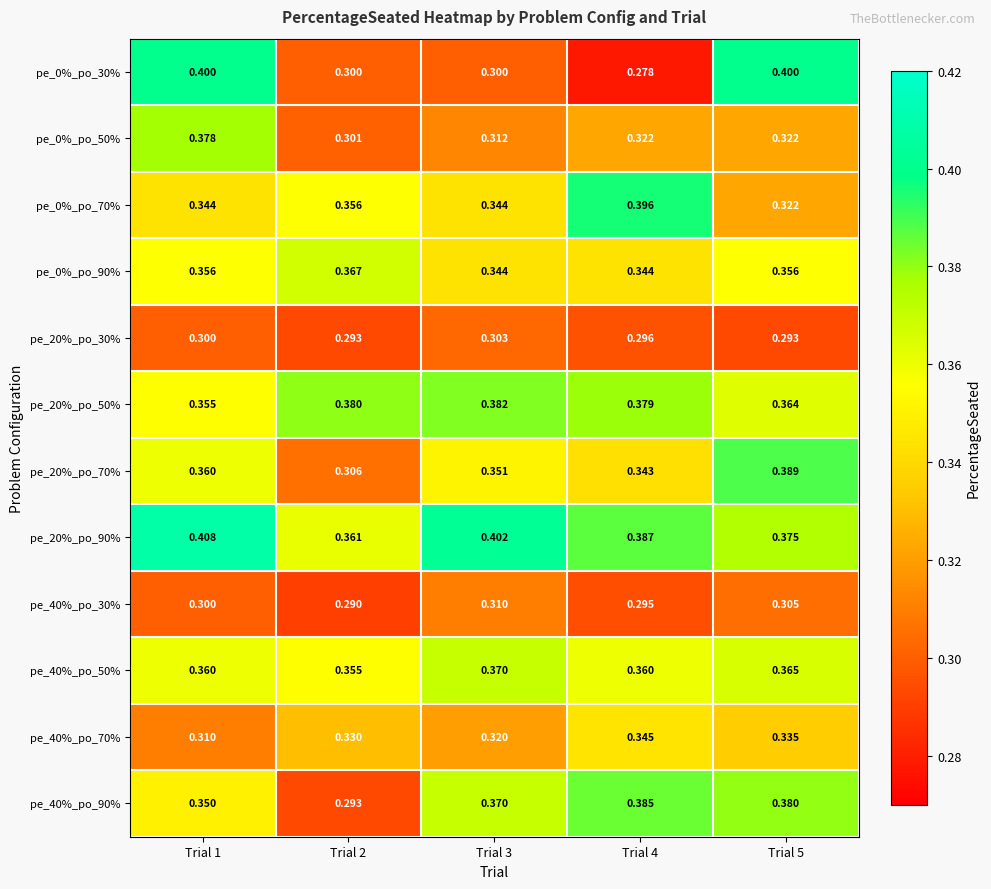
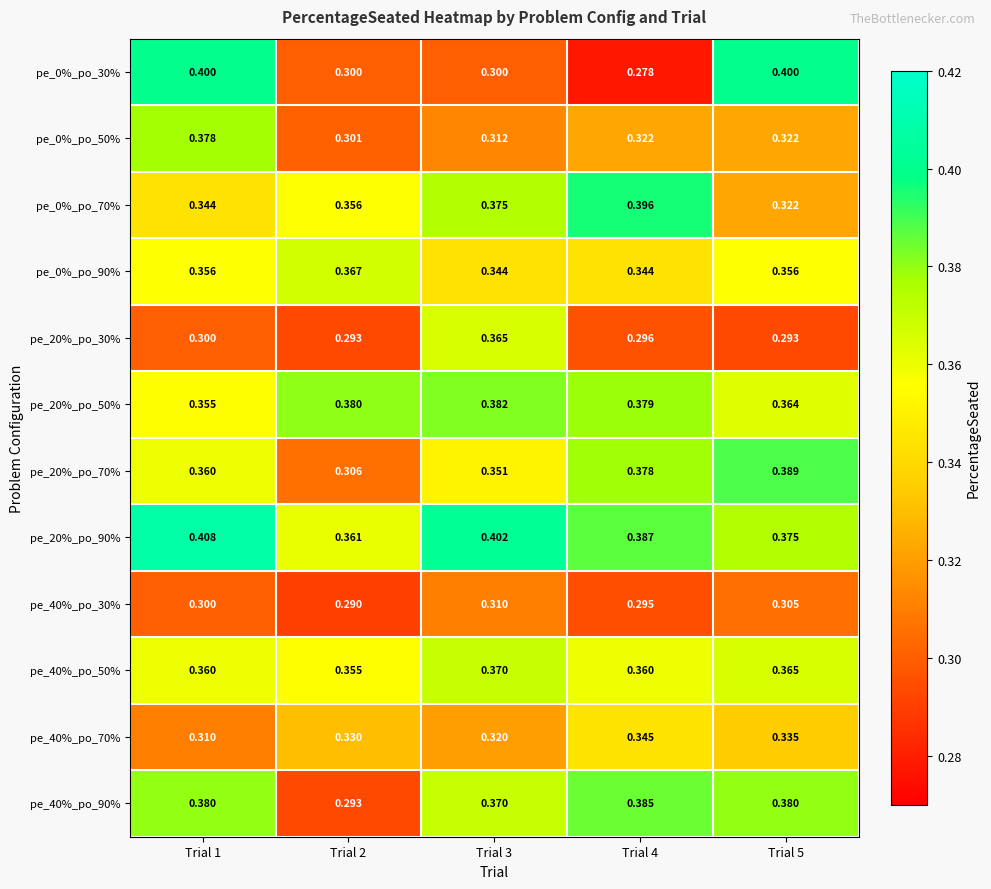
pe_0%_po_70%, Trial 3: 0.344 -> 0.375
pe_20%_po_30%, Trial 3: 0.303 -> 0.365
pe_20%_po_70%, Trial 4: 0.343 -> 0.378
pe_40%_po_90%, Trial 1: 0.350 -> 0.380
